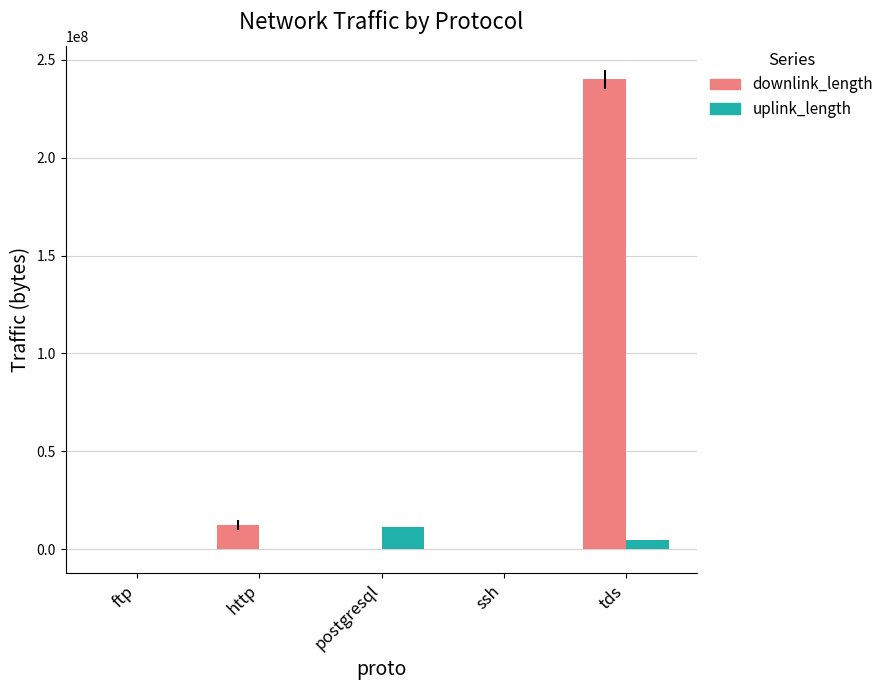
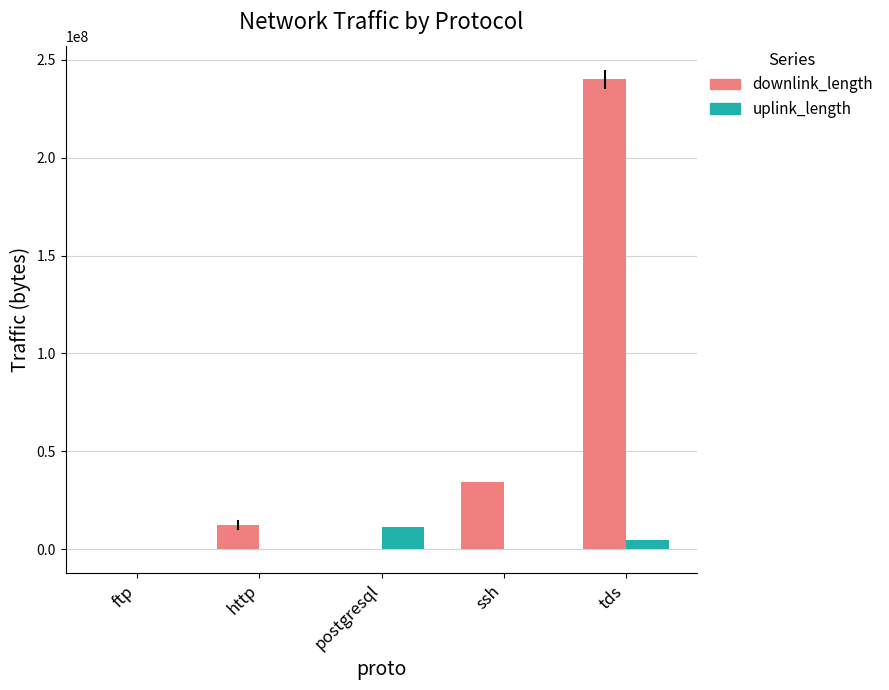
downlink_length, ssh: 0 -> 34000000
